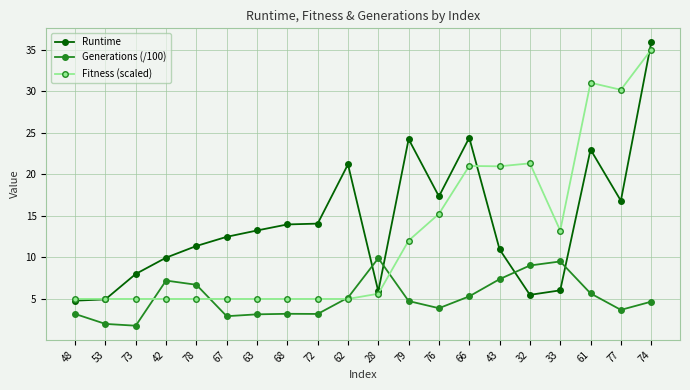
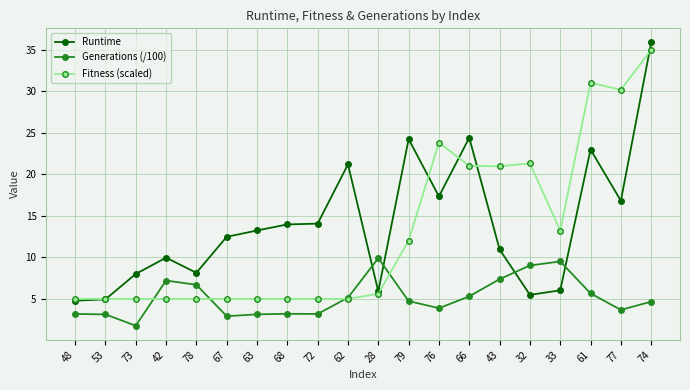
Generations (/100), 53: 2 -> 3
Runtime, 78: 11 -> 8
Fitness (scaled), 76: 15 -> 24
